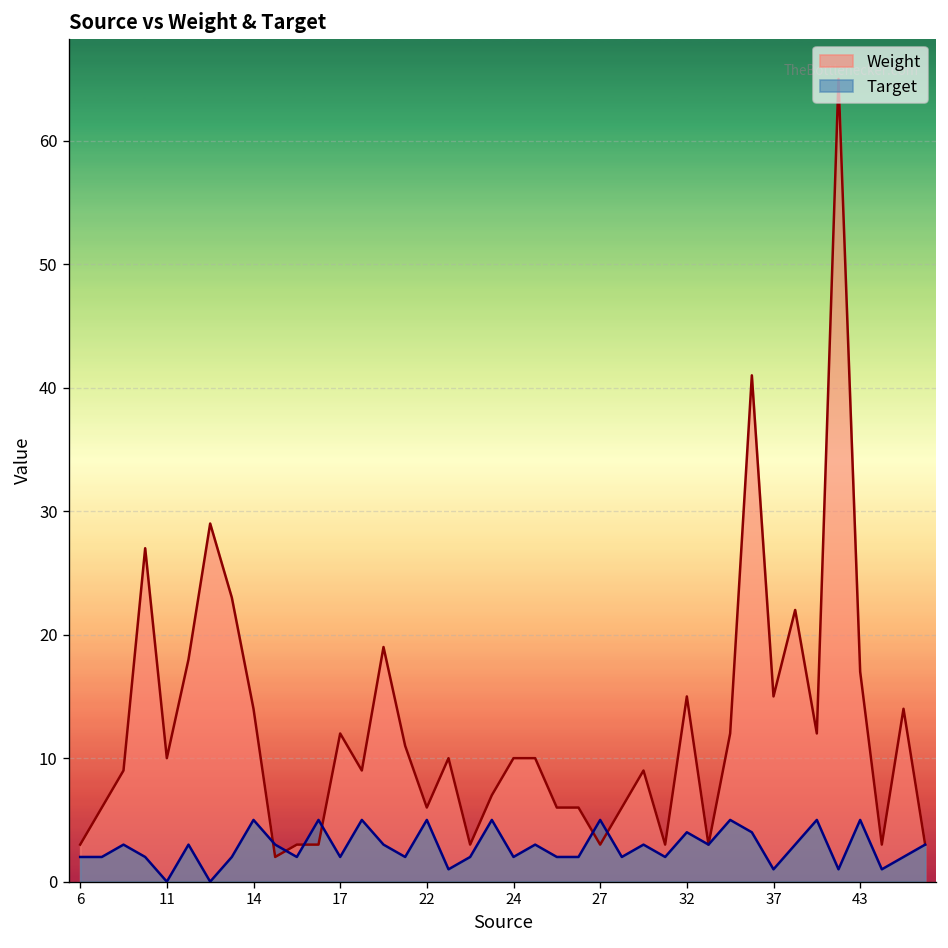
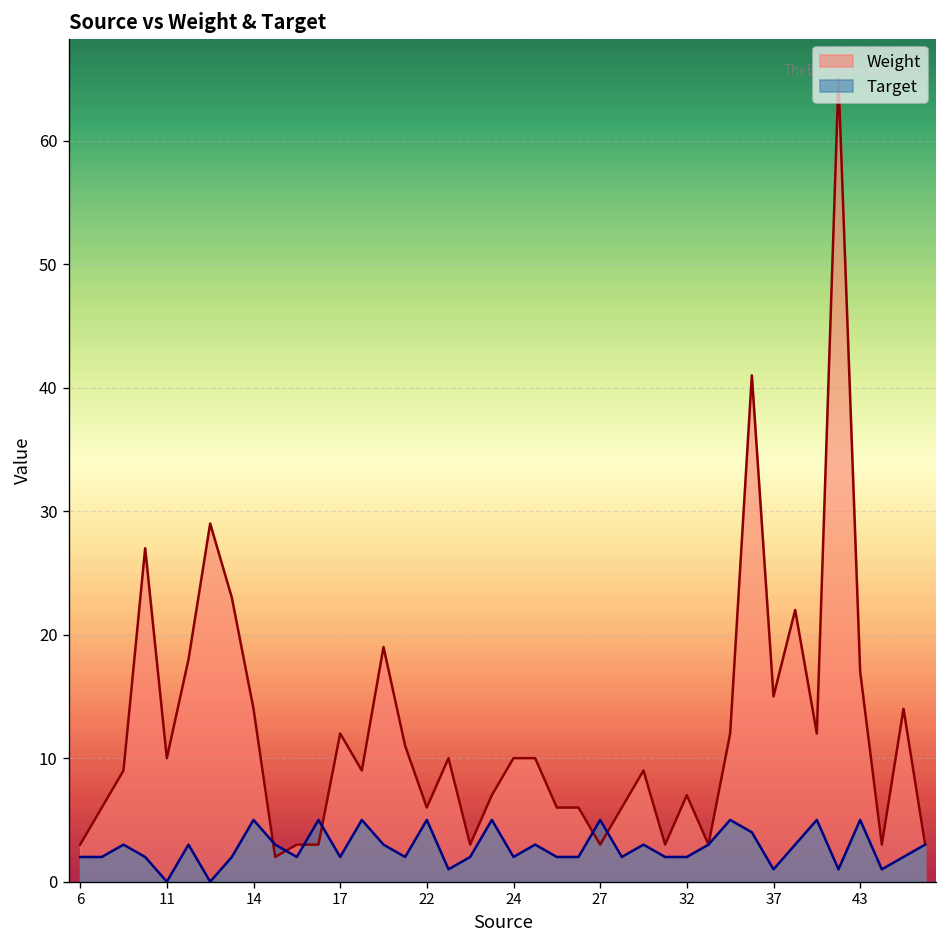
Weight, 32: 15 -> 7
Target, 32: 4 -> 2
